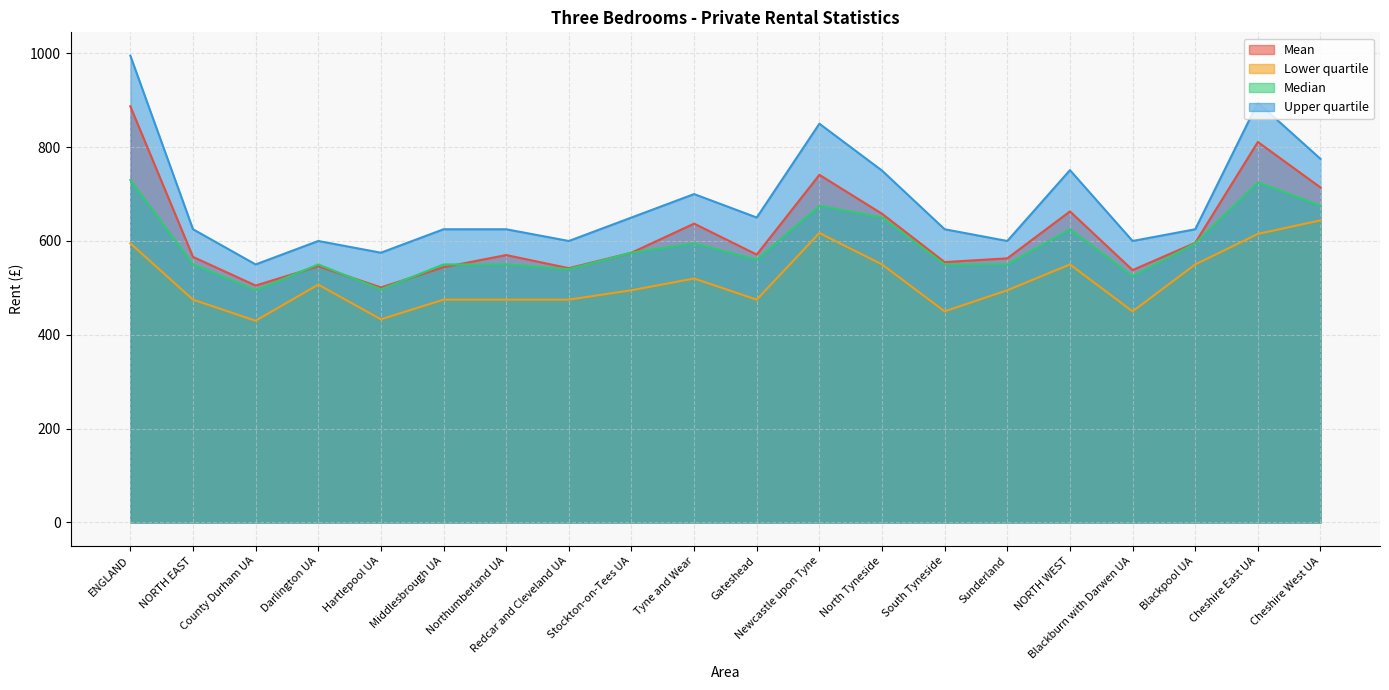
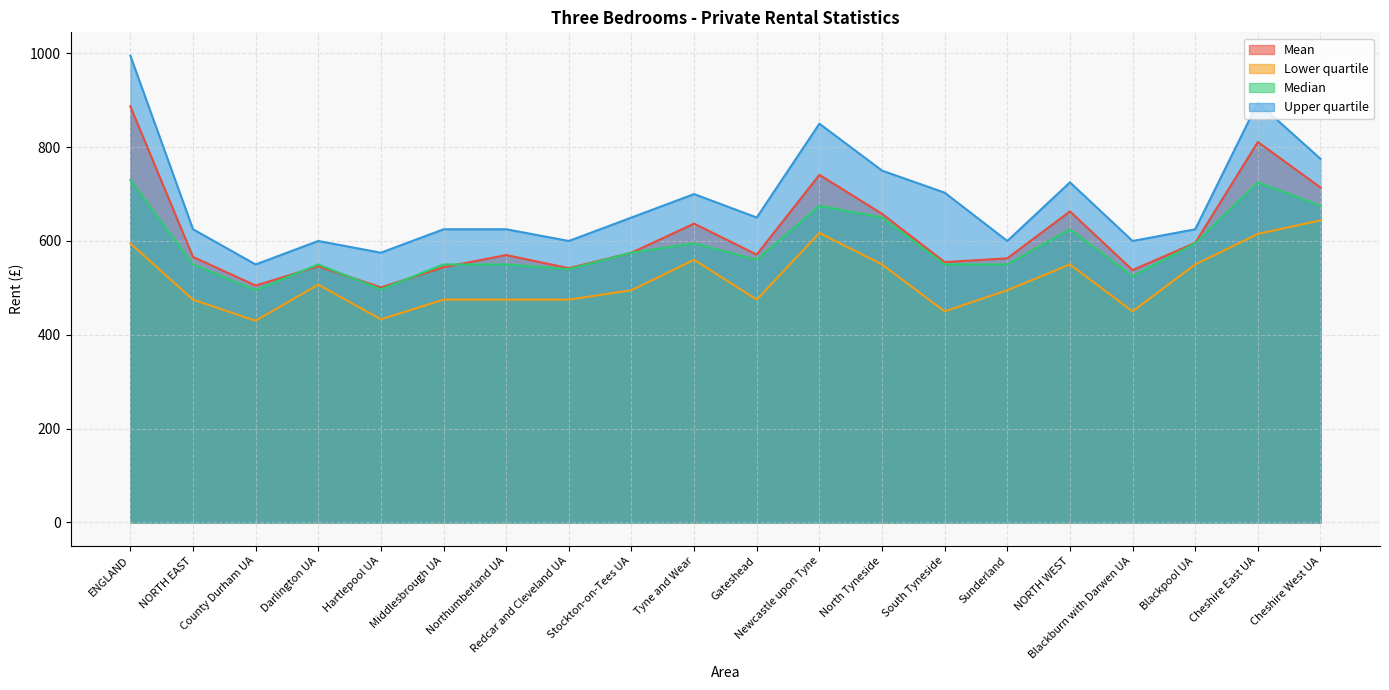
Lower quartile, Tyne and Wear: 520 -> 560
Upper quartile, South Tyneside: 630 -> 700
Upper quartile, NORTH WEST: 750 -> 730
